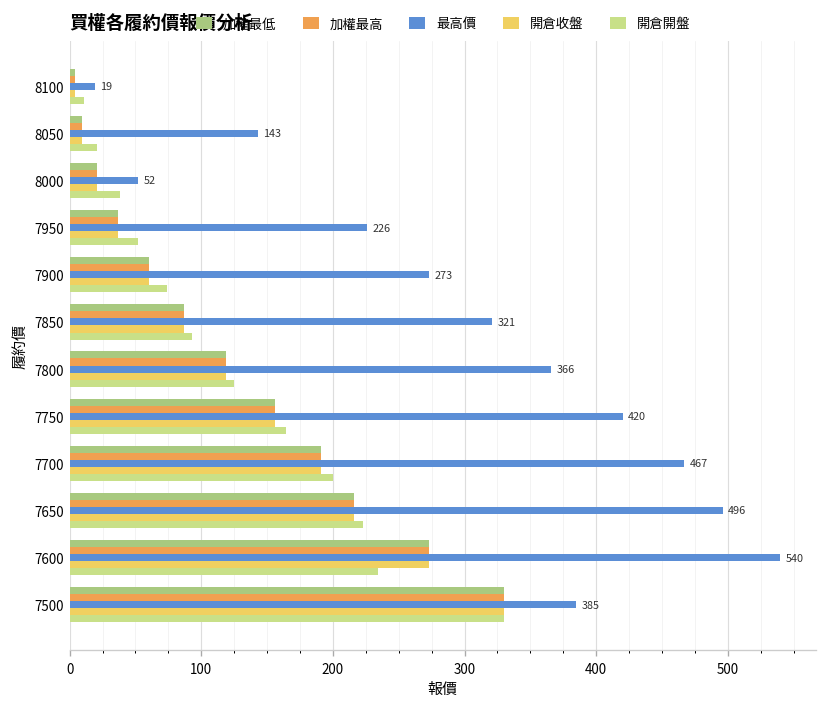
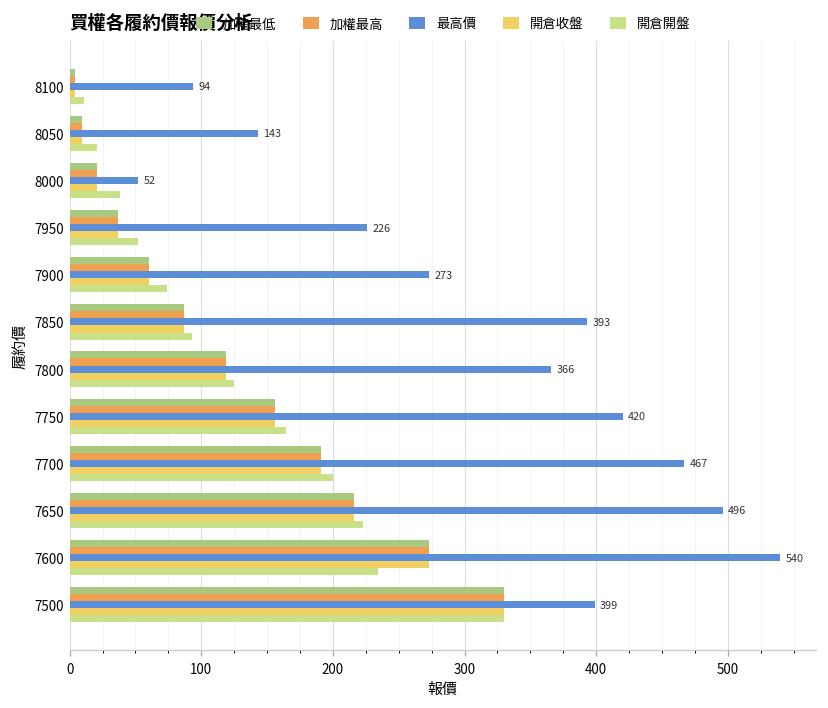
最高價, 8100: 19 -> 94
最高價, 7850: 321 -> 393
最高價, 7500: 385 -> 399
